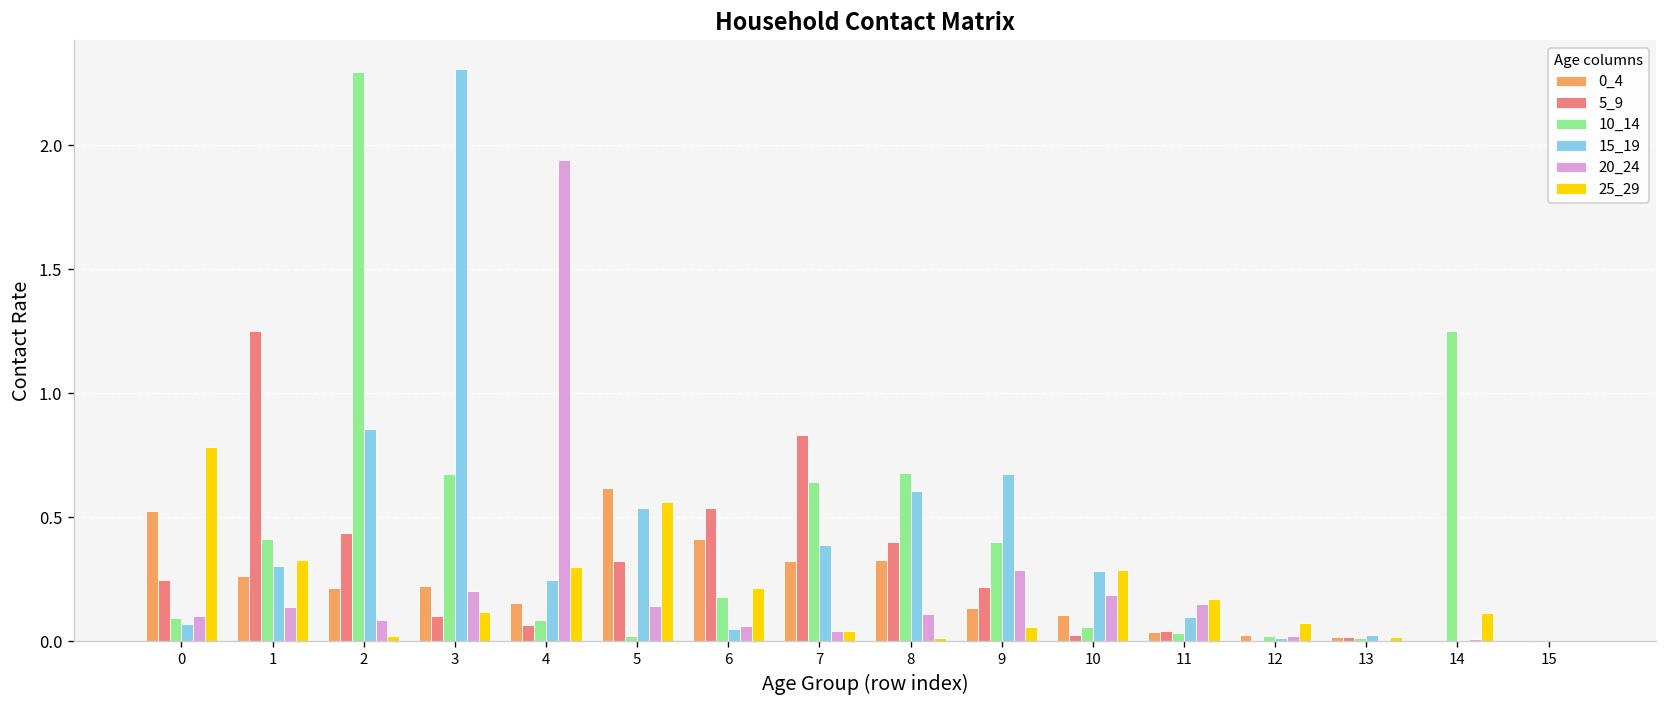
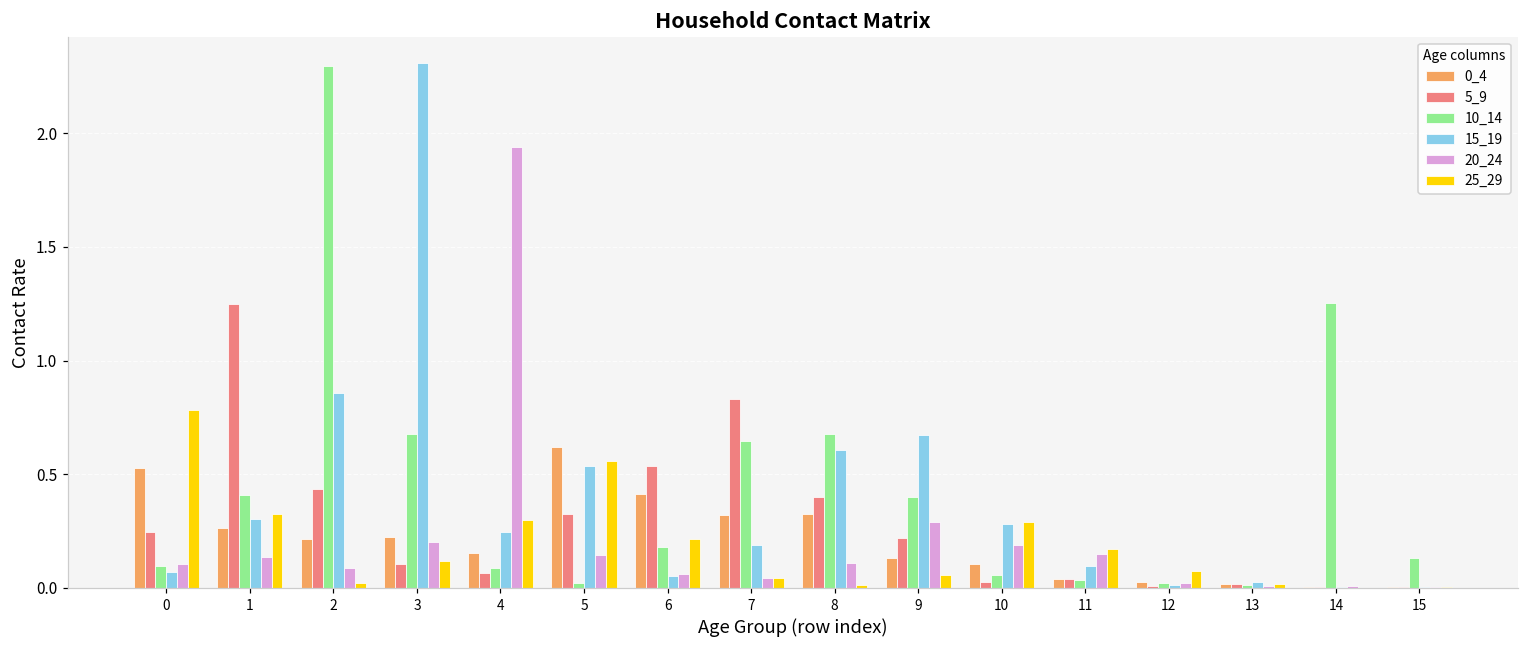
15_19, 7: 0.39 -> 0.19
25_29, 14: 0.11 -> 0.00
10_14, 15: 0.00 -> 0.13
